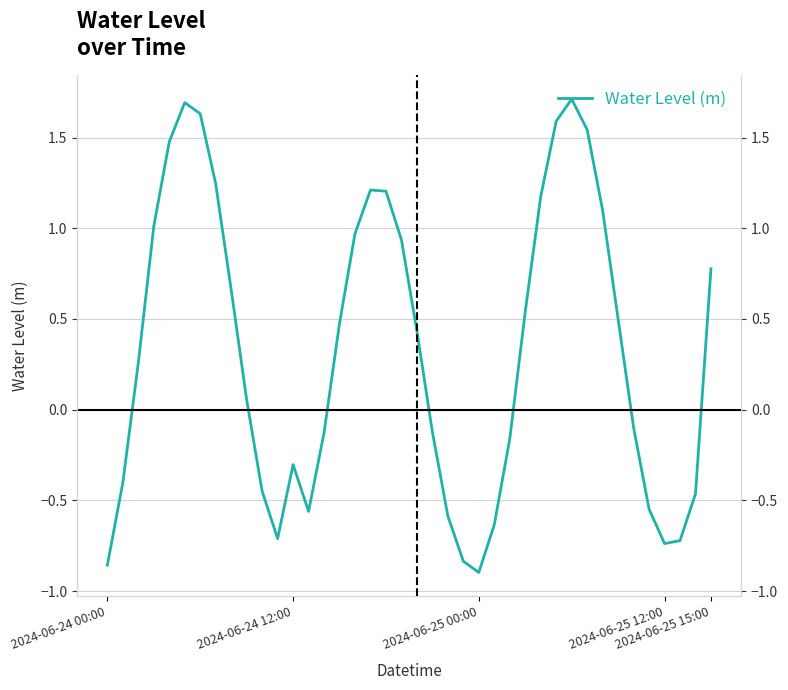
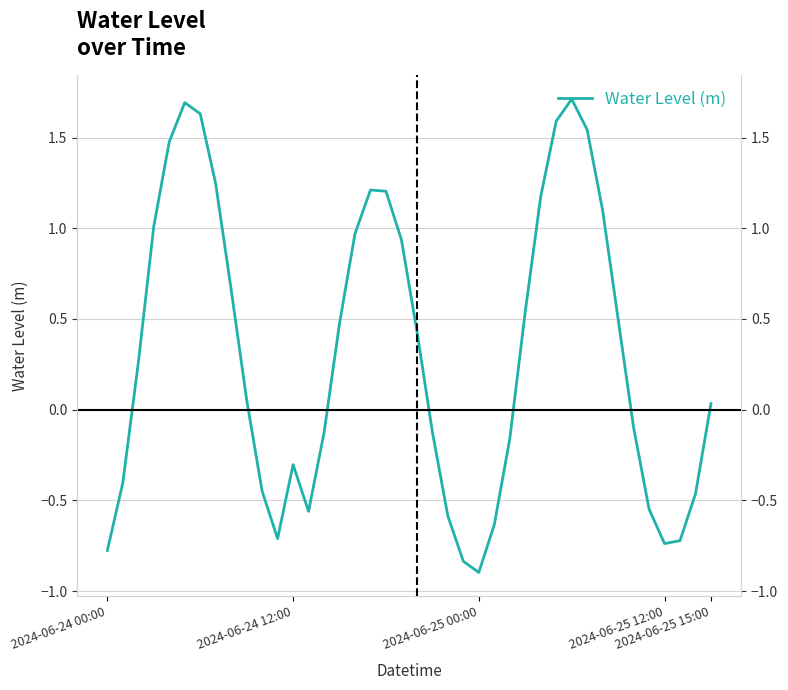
2024-06-24 00:00: -0.86 -> -0.78
2024-06-25 15:00: 0.78 -> 0.03
